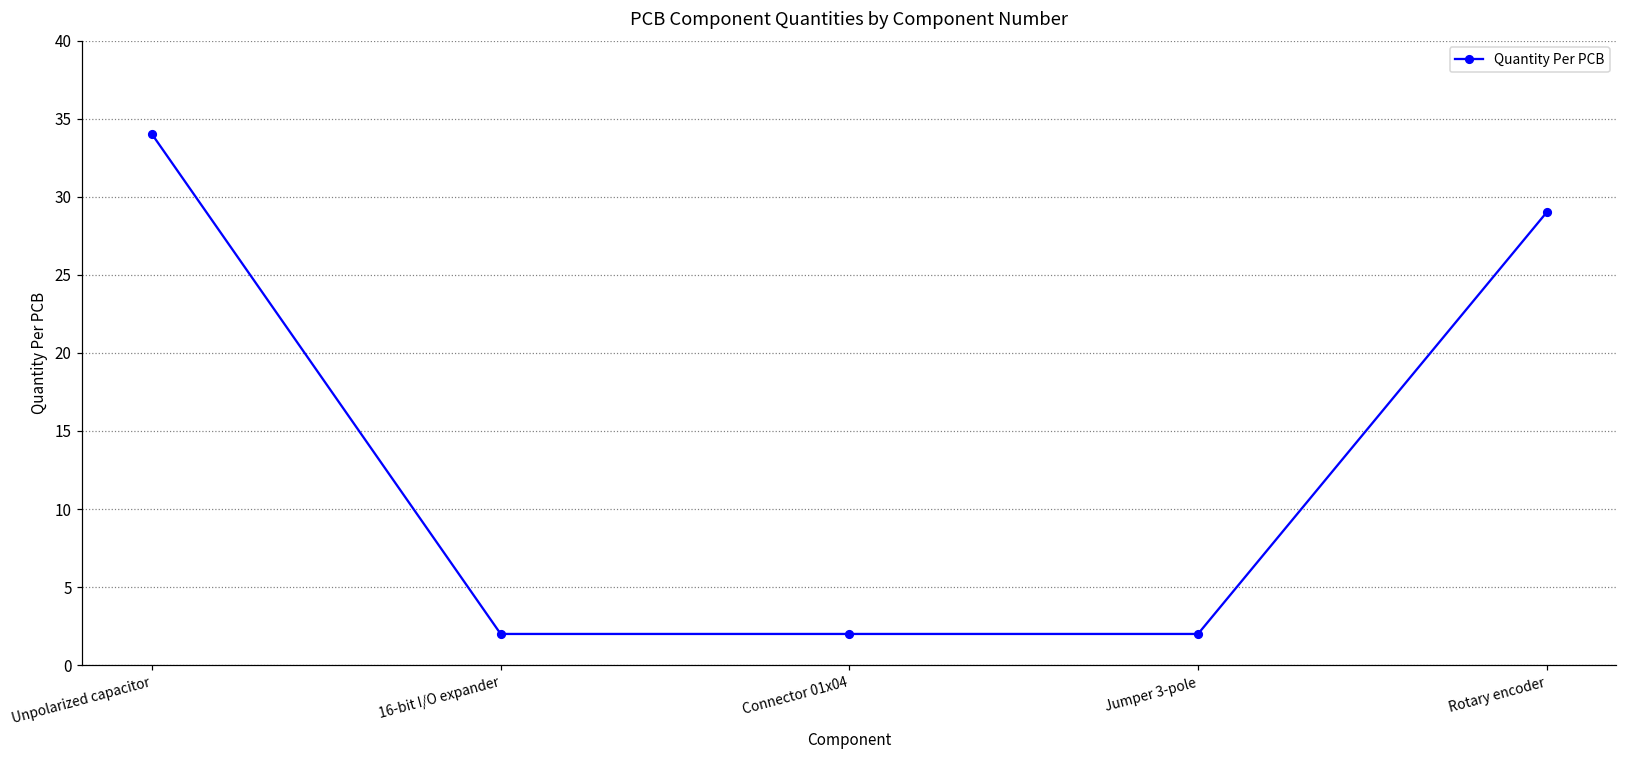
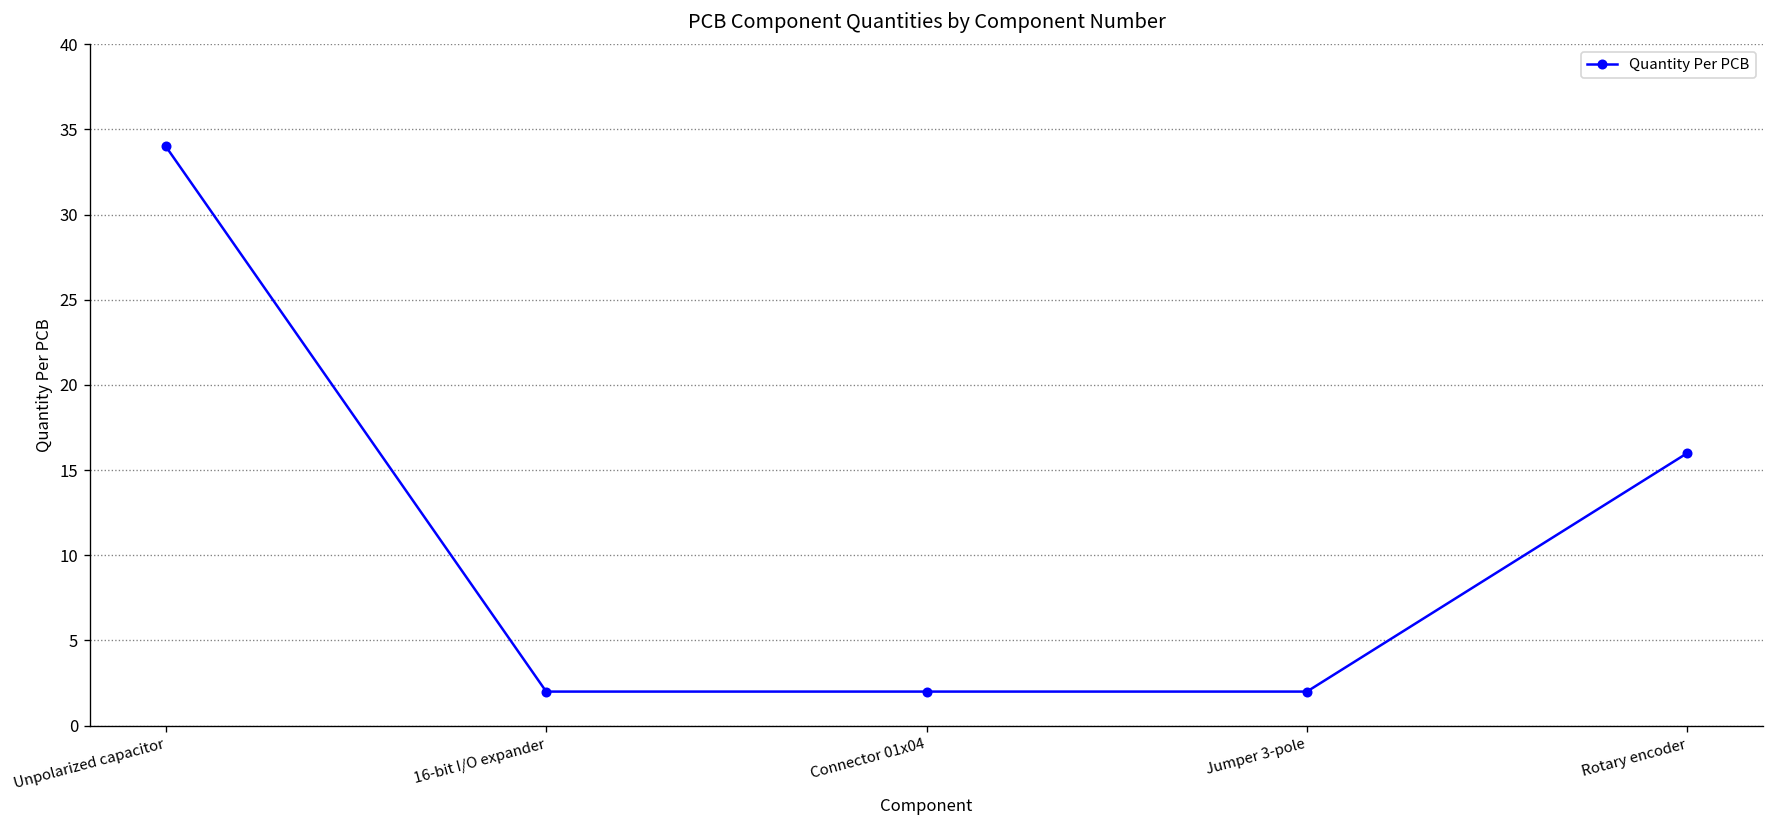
Rotary encoder: 29 -> 16
